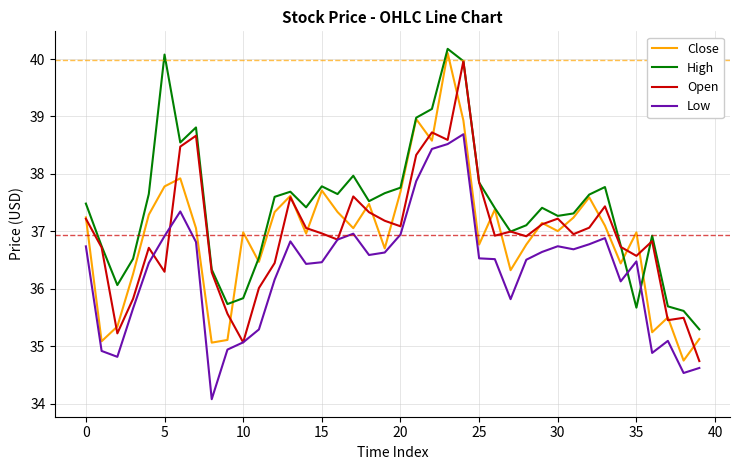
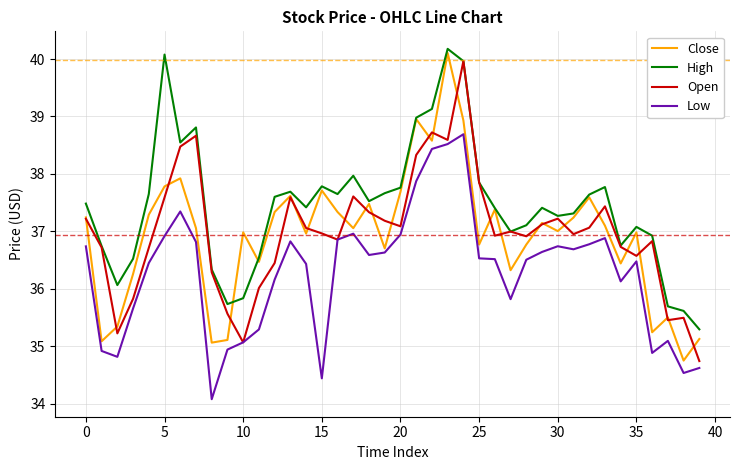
Open, 5: 36.3 -> 37.6
Low, 15: 36.5 -> 34.4
High, 35: 35.7 -> 37.1
